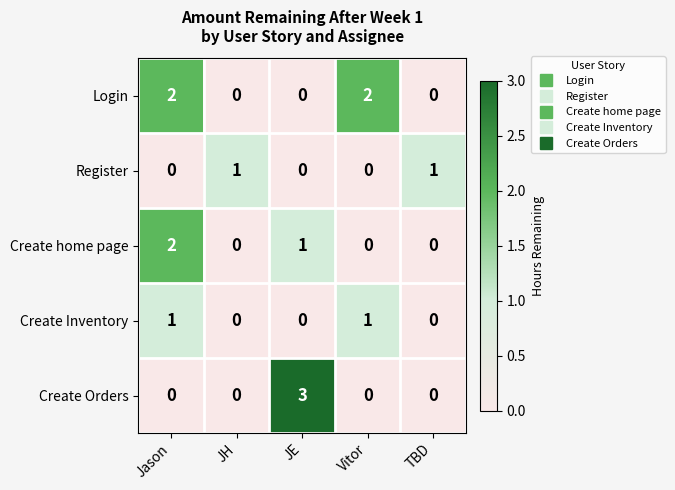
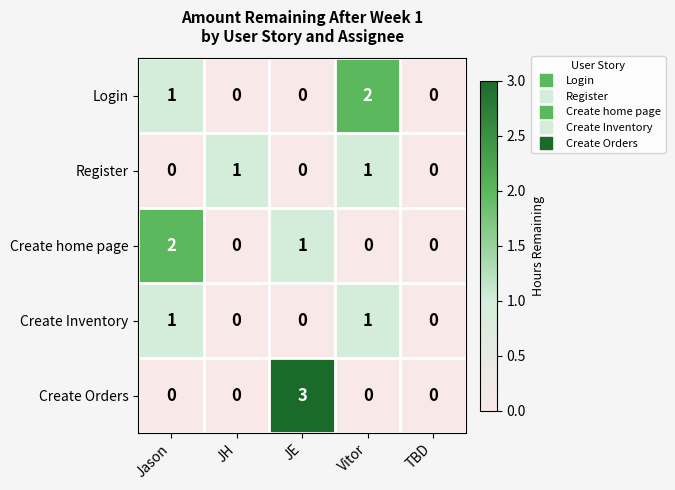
Login, Jason: 2 -> 1
Register, Vitor: 0 -> 1
Register, TBD: 1 -> 0
